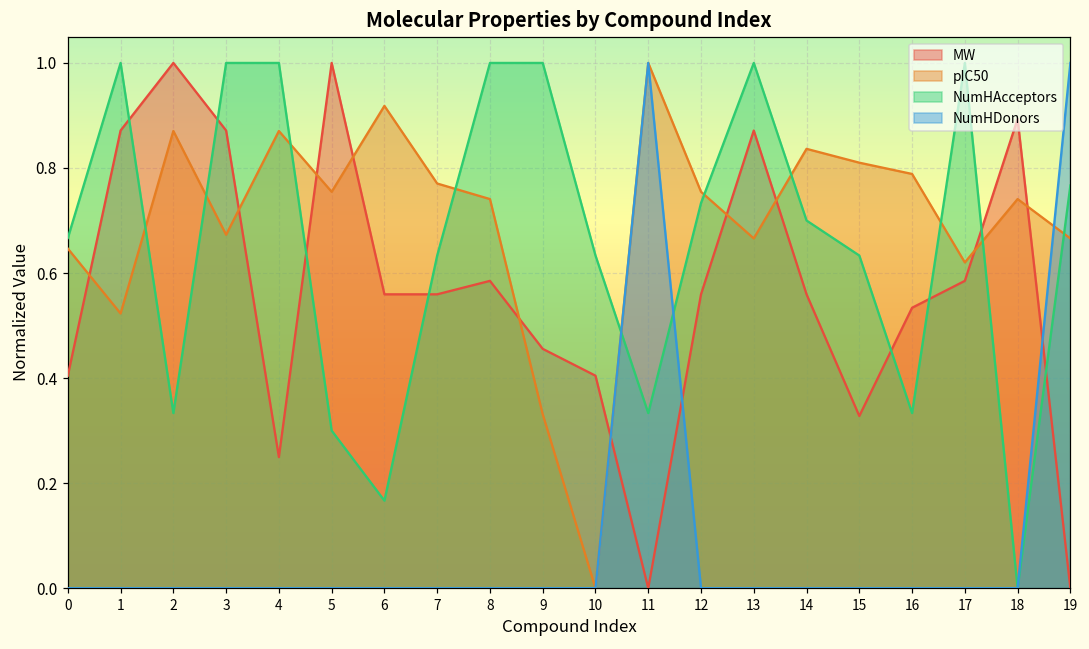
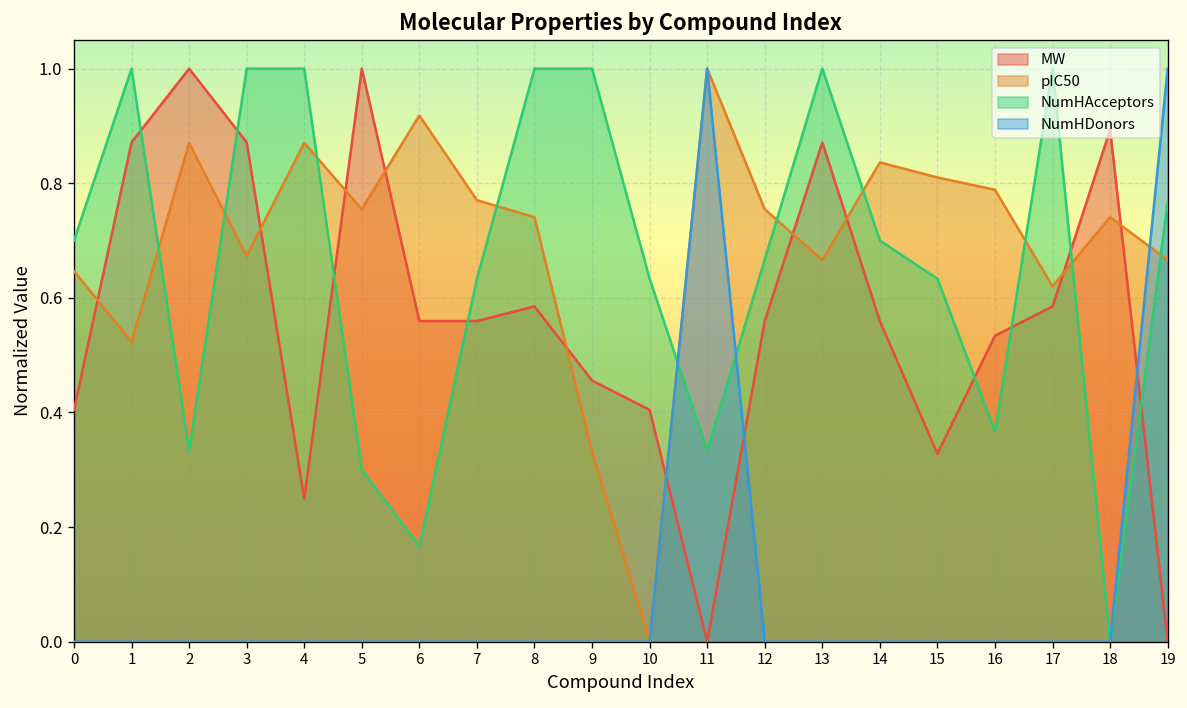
NumHAcceptors, 0: 0.67 -> 0.70
NumHAcceptors, 12: 0.73 -> 0.67
NumHAcceptors, 16: 0.33 -> 0.37
